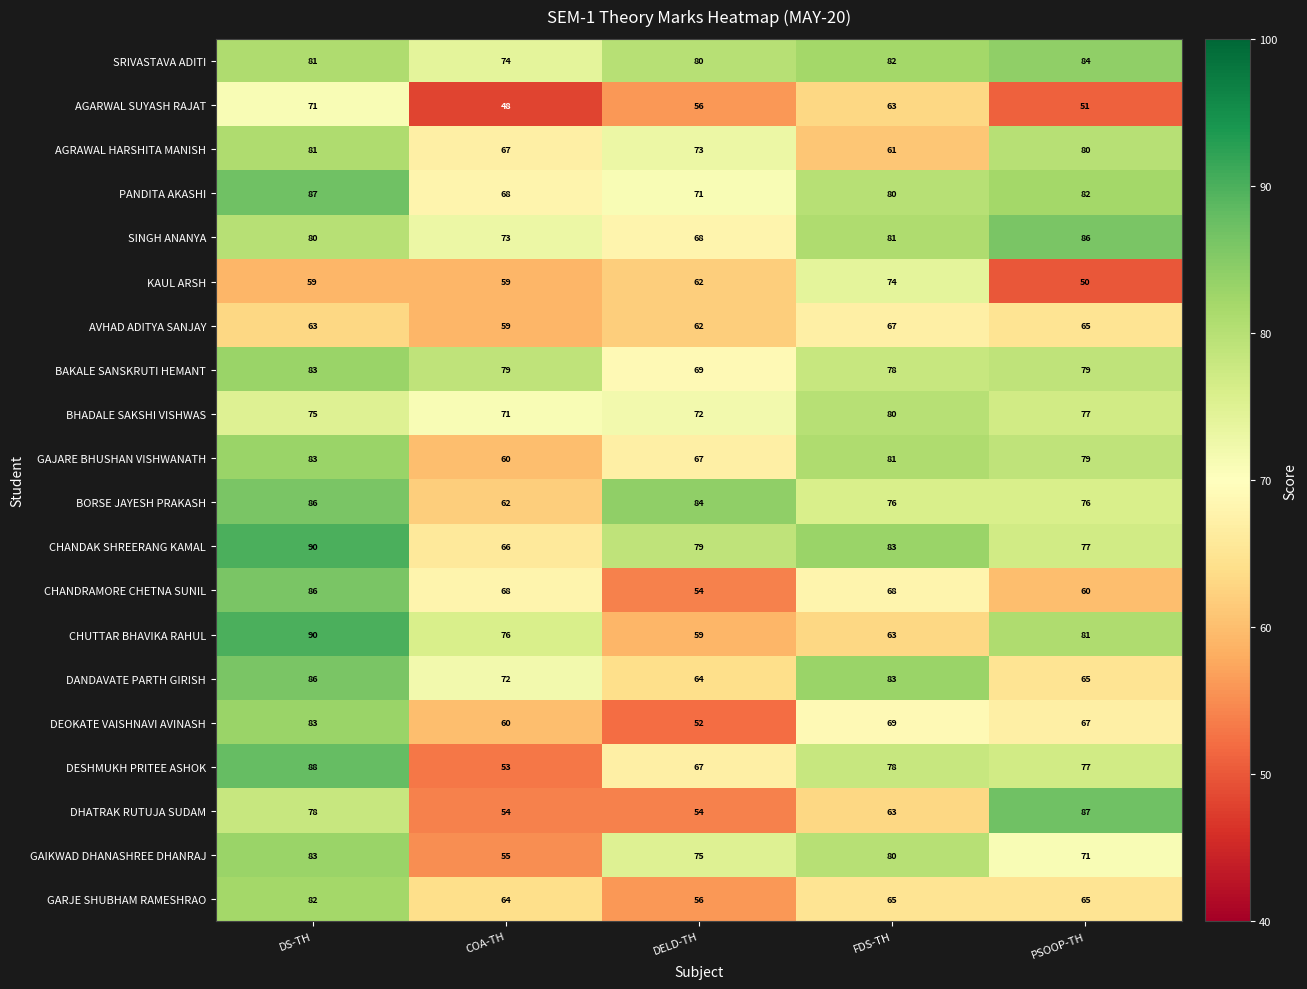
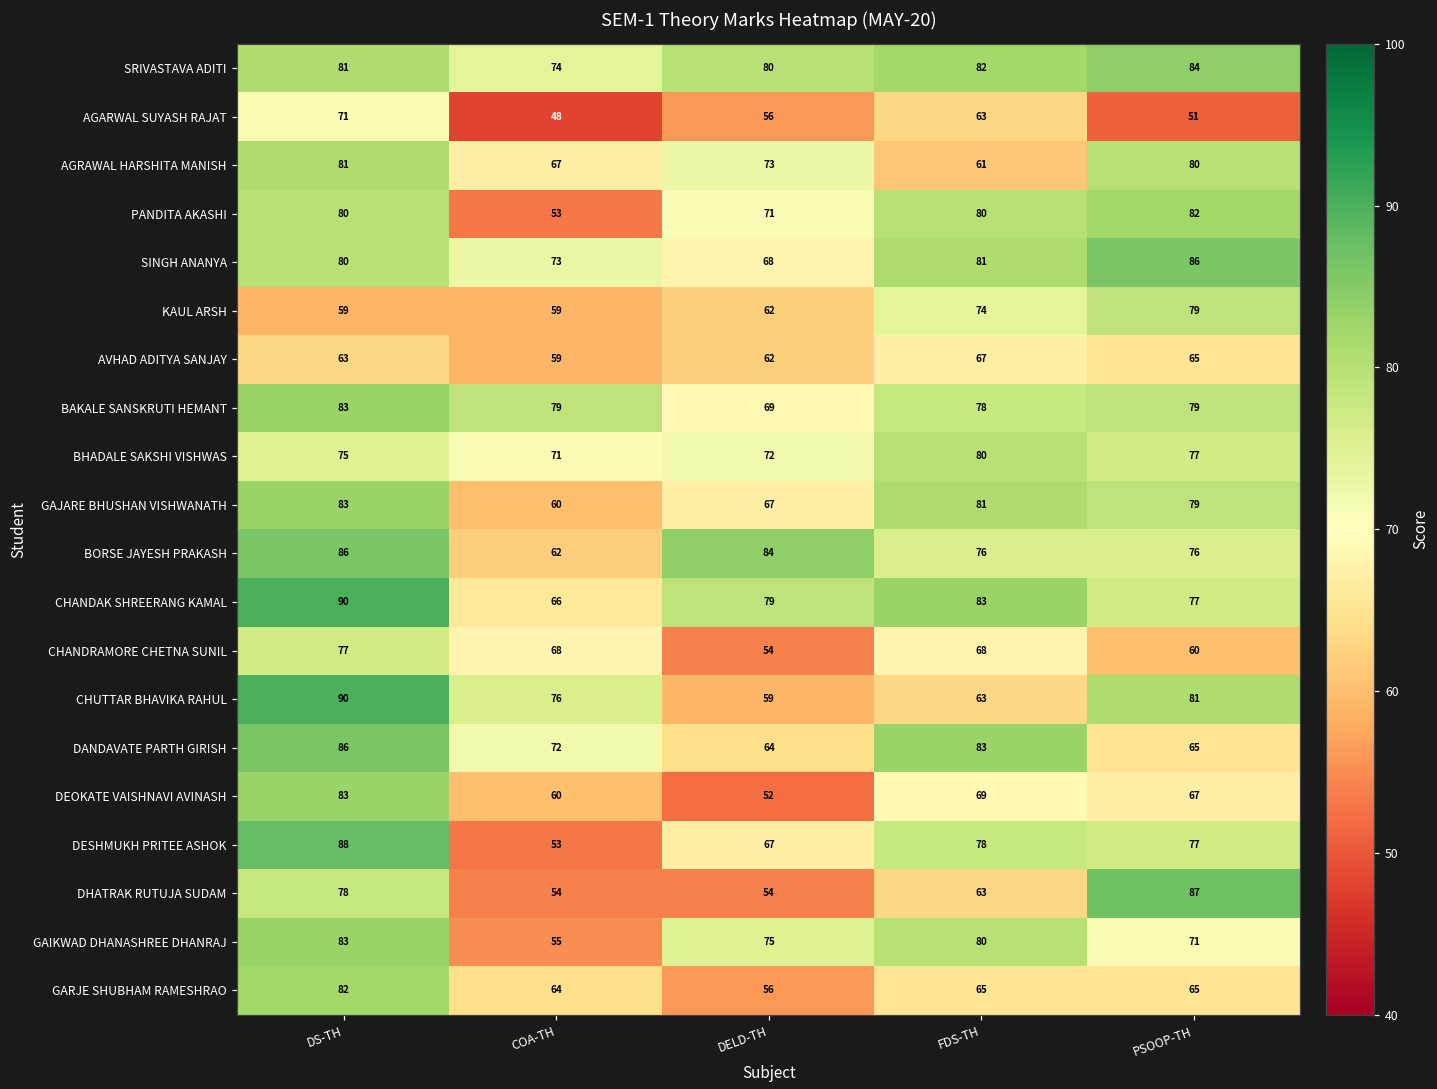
PANDITA AKASHI, DS-TH: 87 -> 80
PANDITA AKASHI, COA-TH: 68 -> 53
KAUL ARSH, PSOOP-TH: 50 -> 79
CHANDRAMORE CHETNA SUNIL, DS-TH: 86 -> 77
